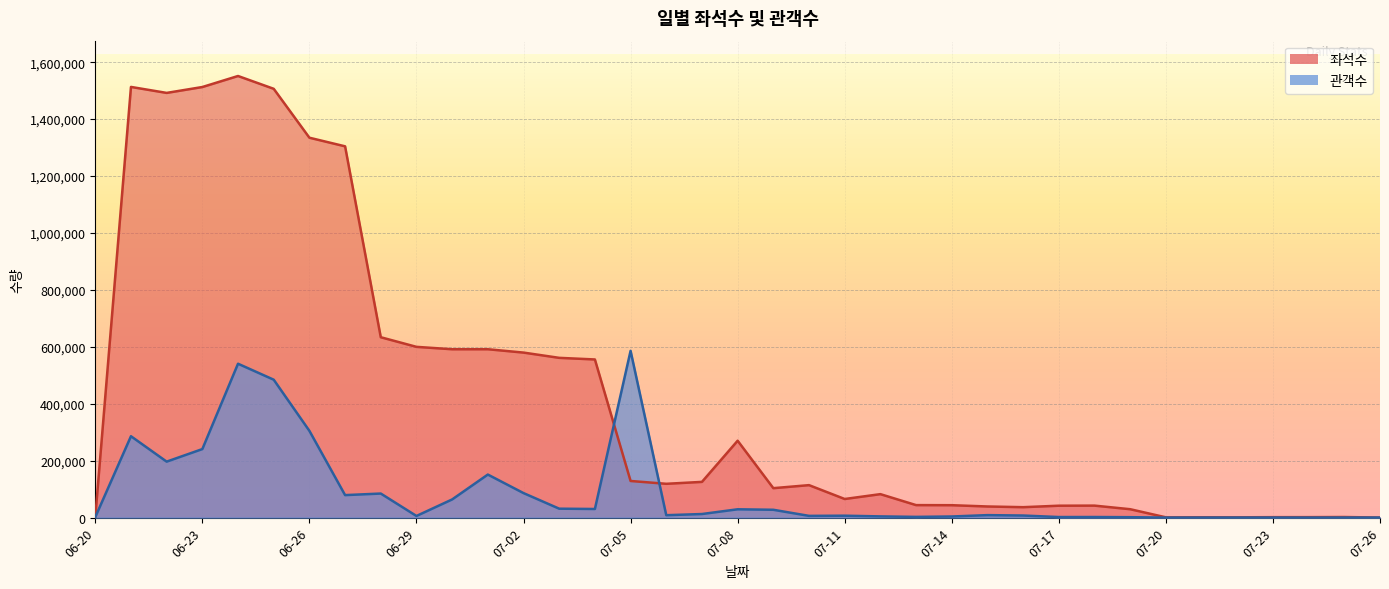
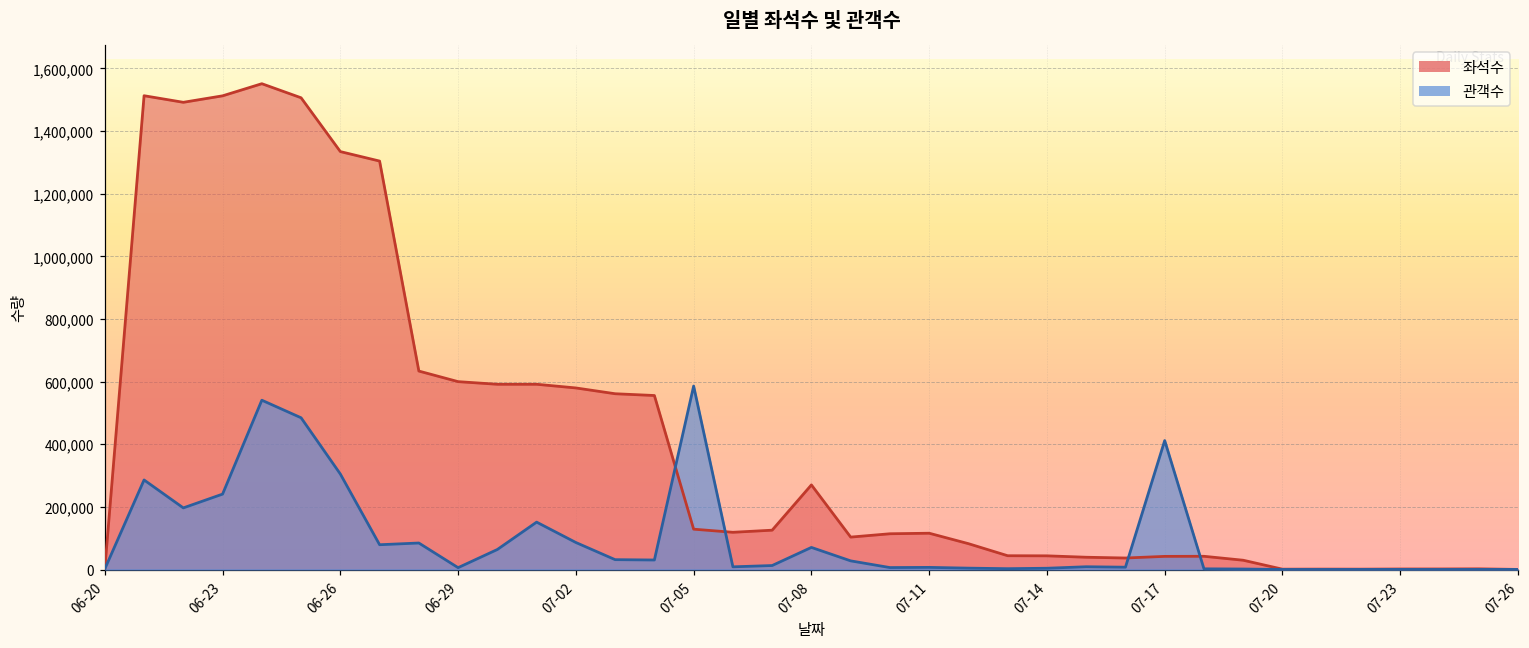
관객수, 07-08: 30,000 -> 70,000
좌석수, 07-11: 70,000 -> 120,000
관객수, 07-17: 0 -> 410,000
